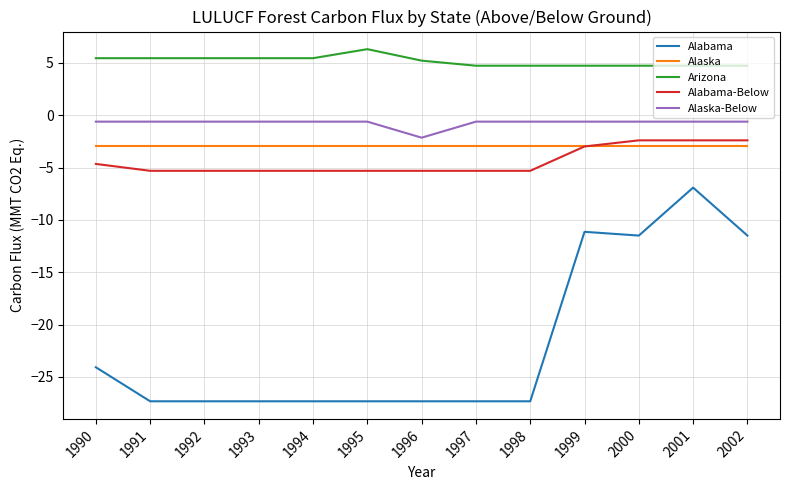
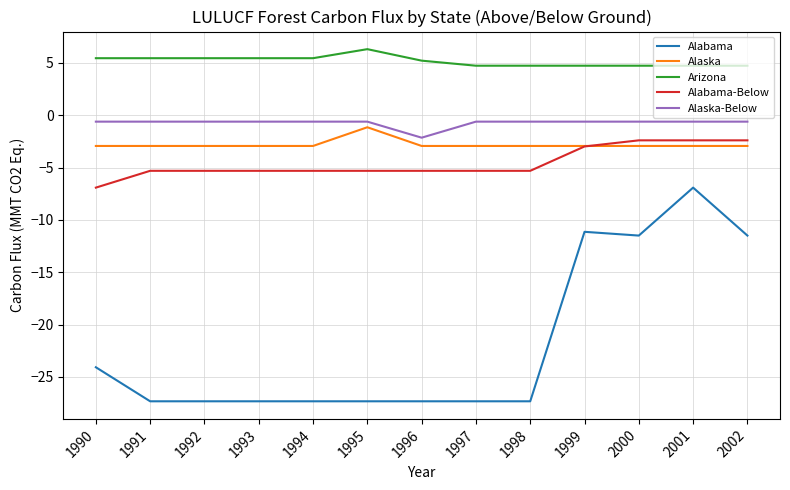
Alabama-Below, 1990: -4.6 -> -6.9
Alaska, 1995: -2.9 -> -1.1
